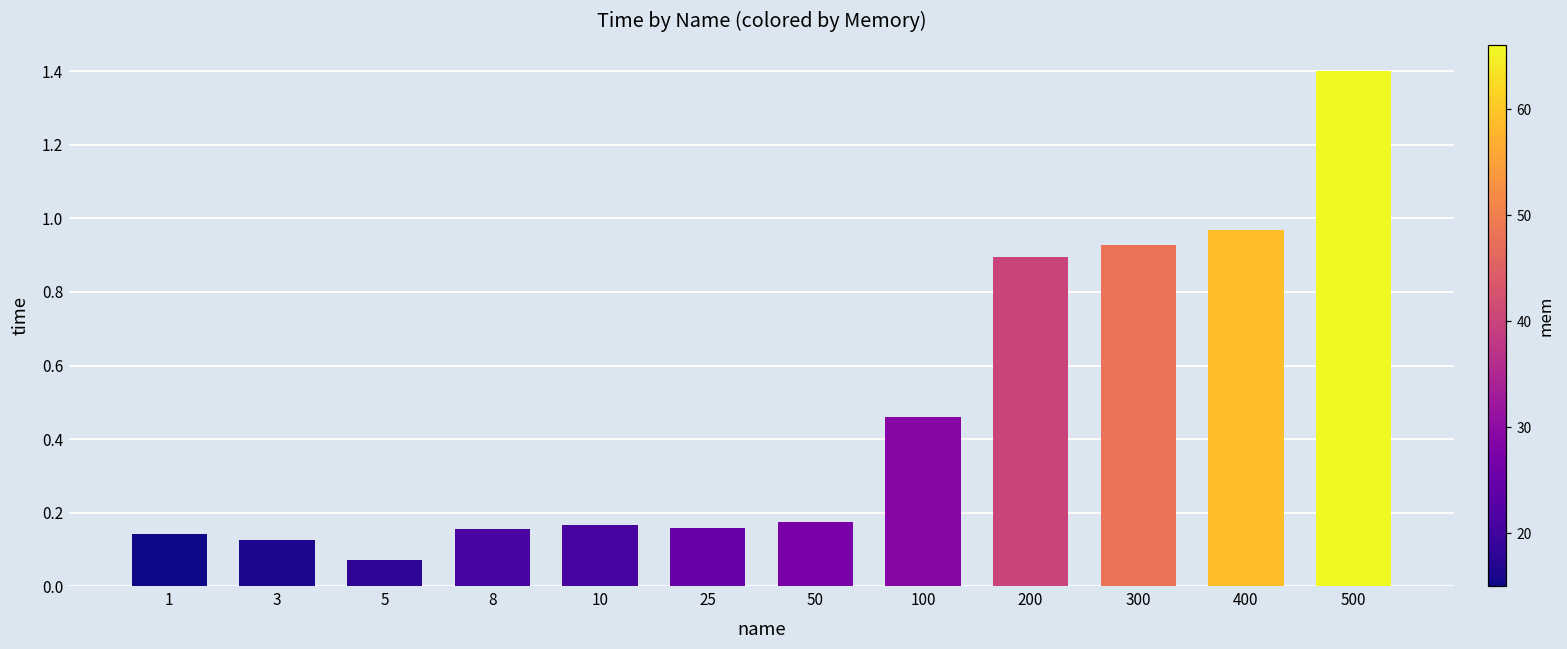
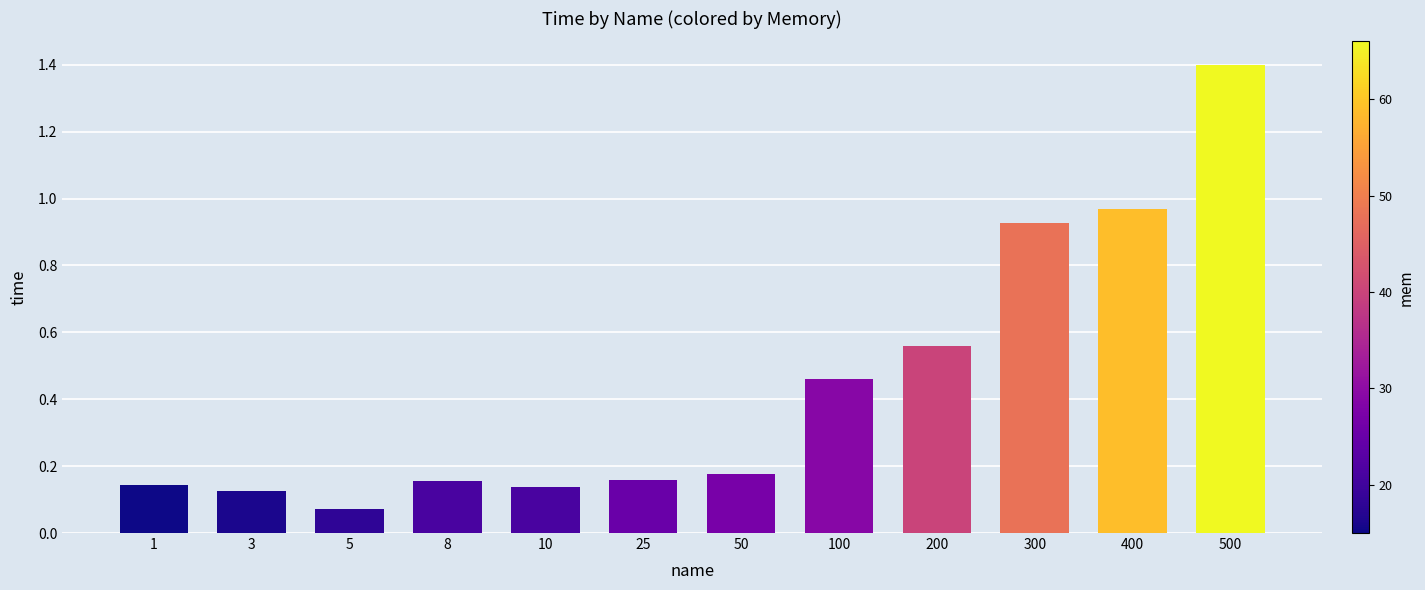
10: 0.17 -> 0.14
200: 0.90 -> 0.56
